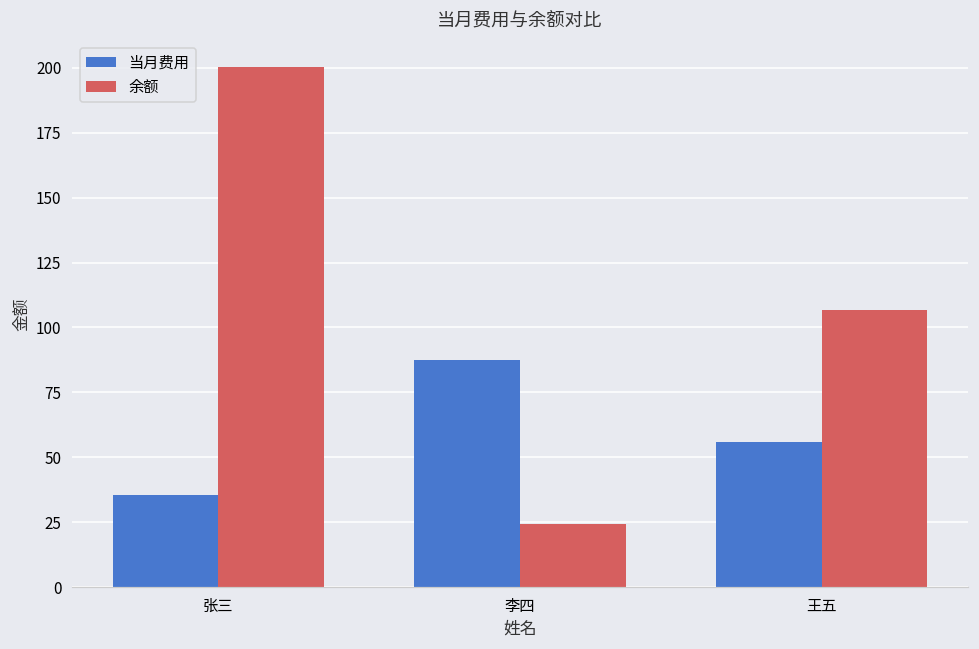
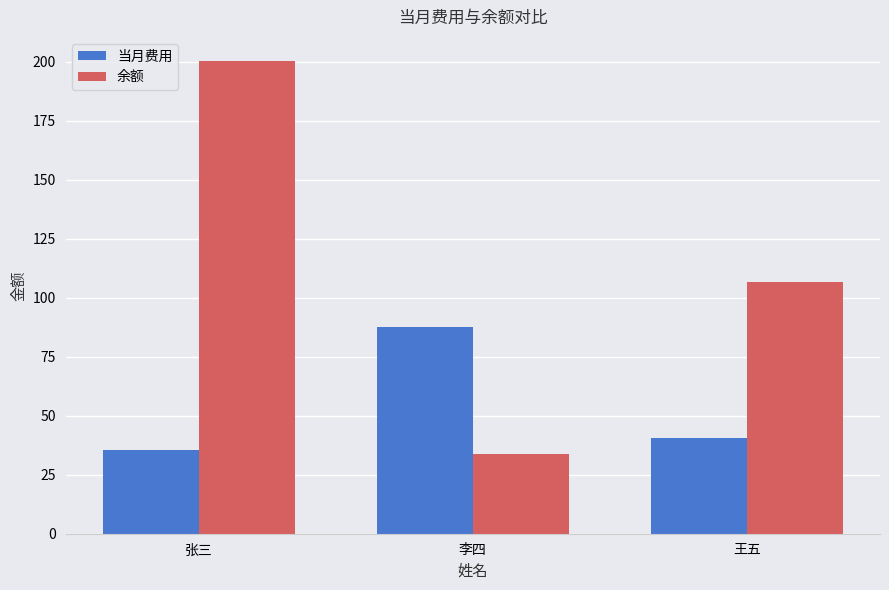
余额, 李四: 24 -> 34
当月费用, 王五: 56 -> 41
